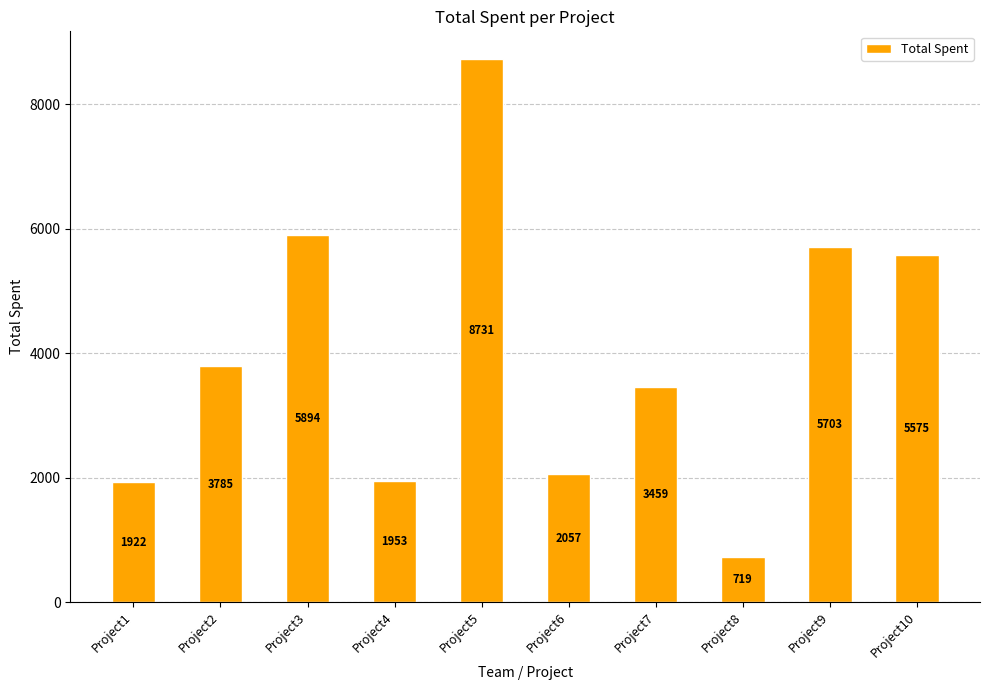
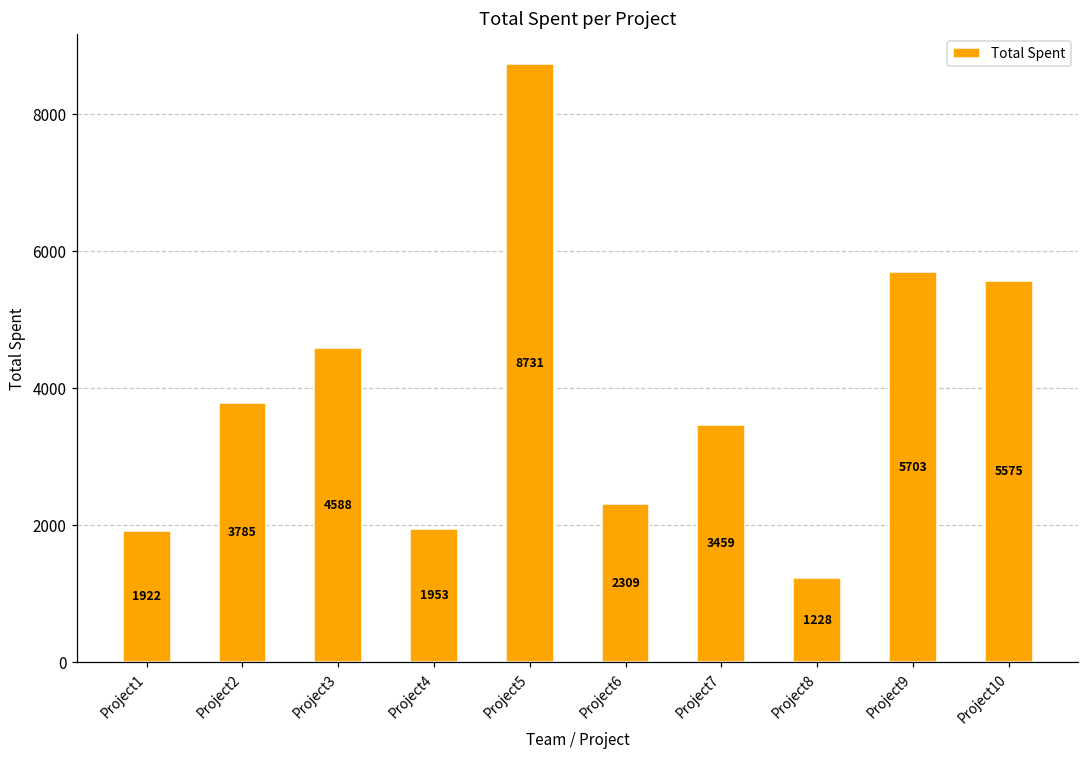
Project3: 5894 -> 4588
Project6: 2057 -> 2309
Project8: 719 -> 1228
